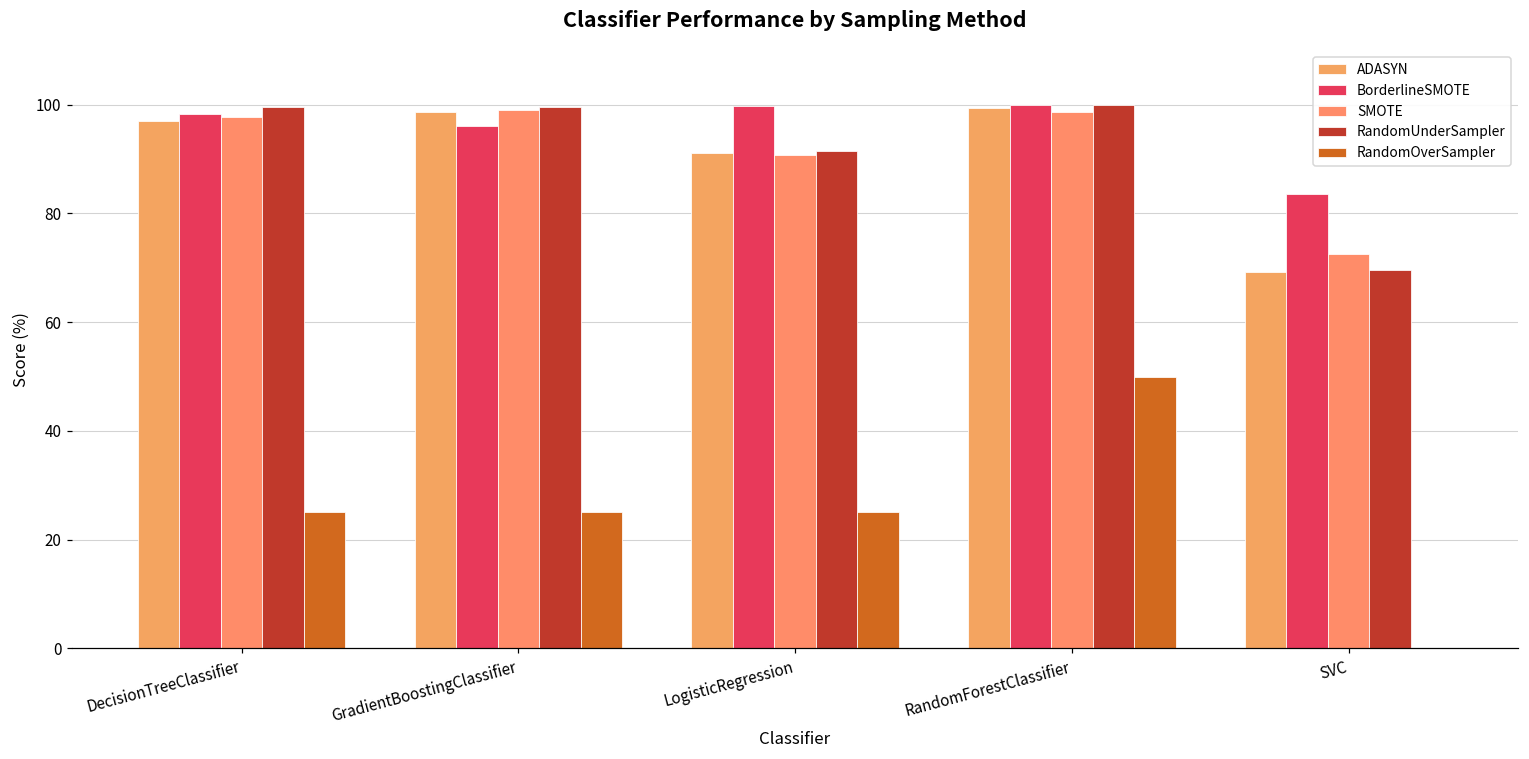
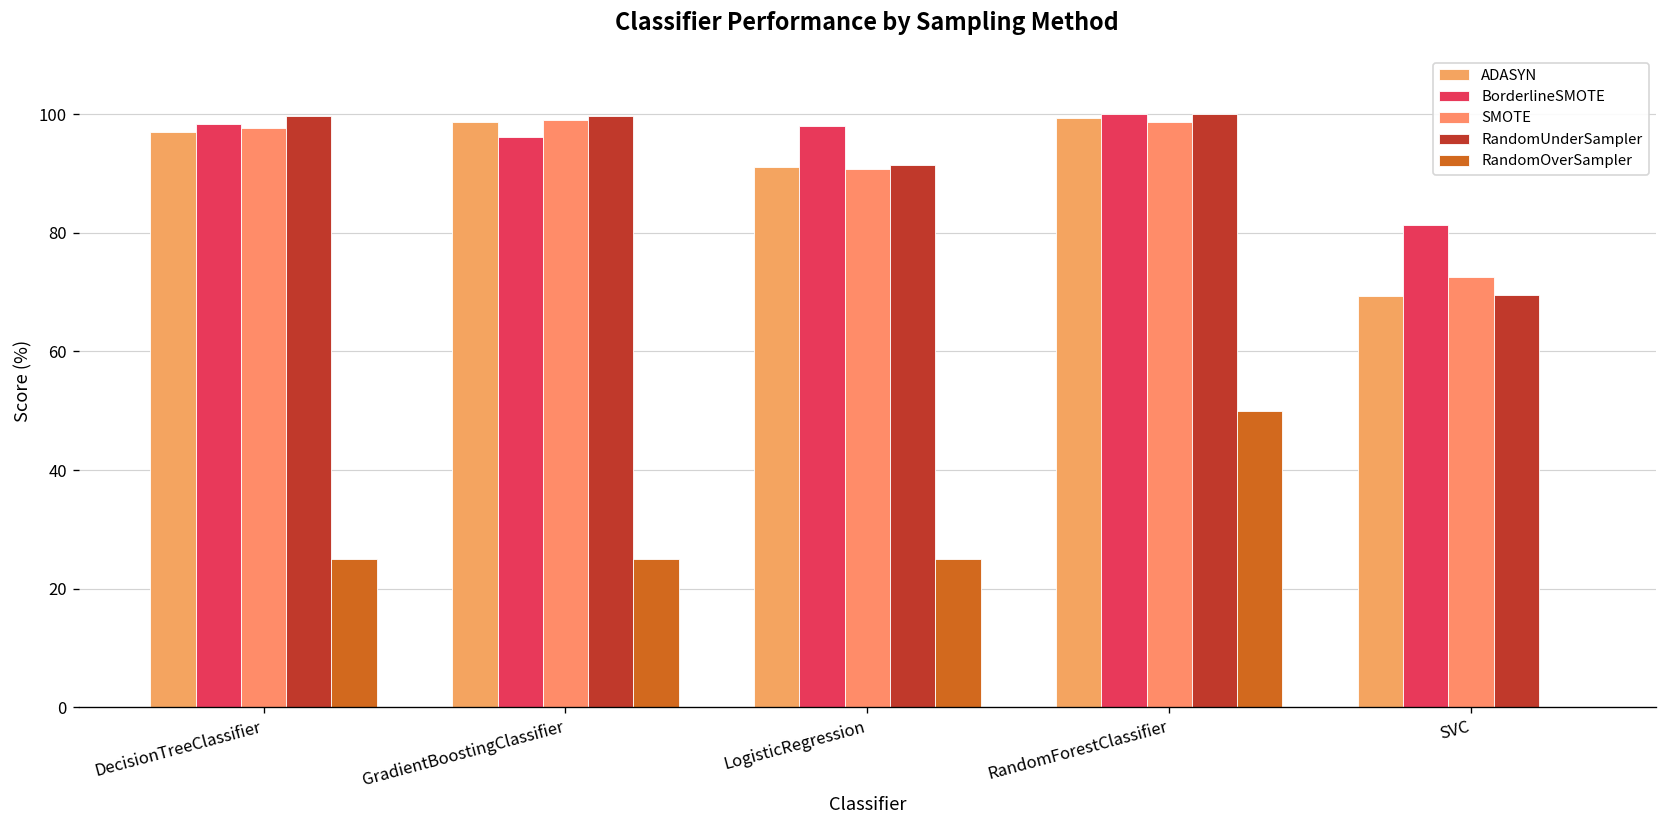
BorderlineSMOTE, LogisticRegression: 100 -> 98
BorderlineSMOTE, SVC: 84 -> 81
